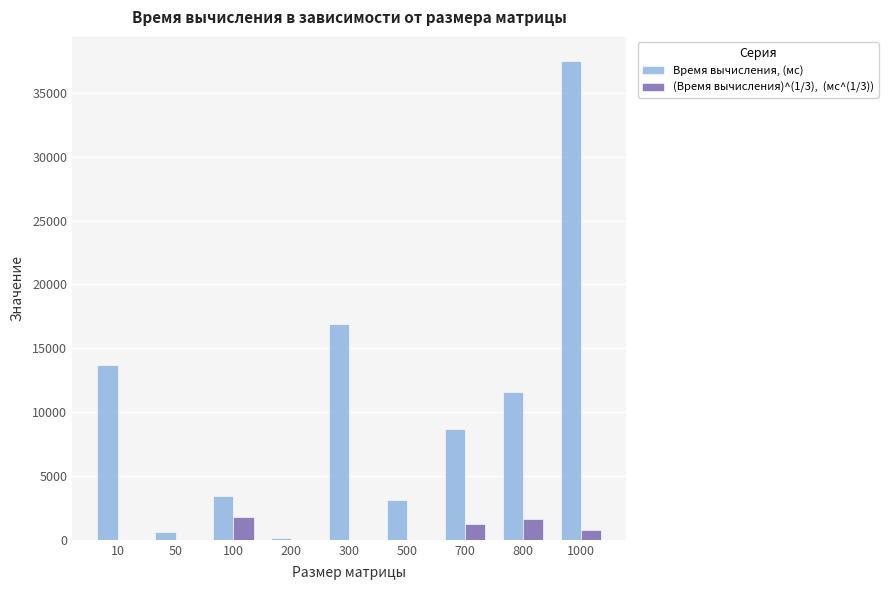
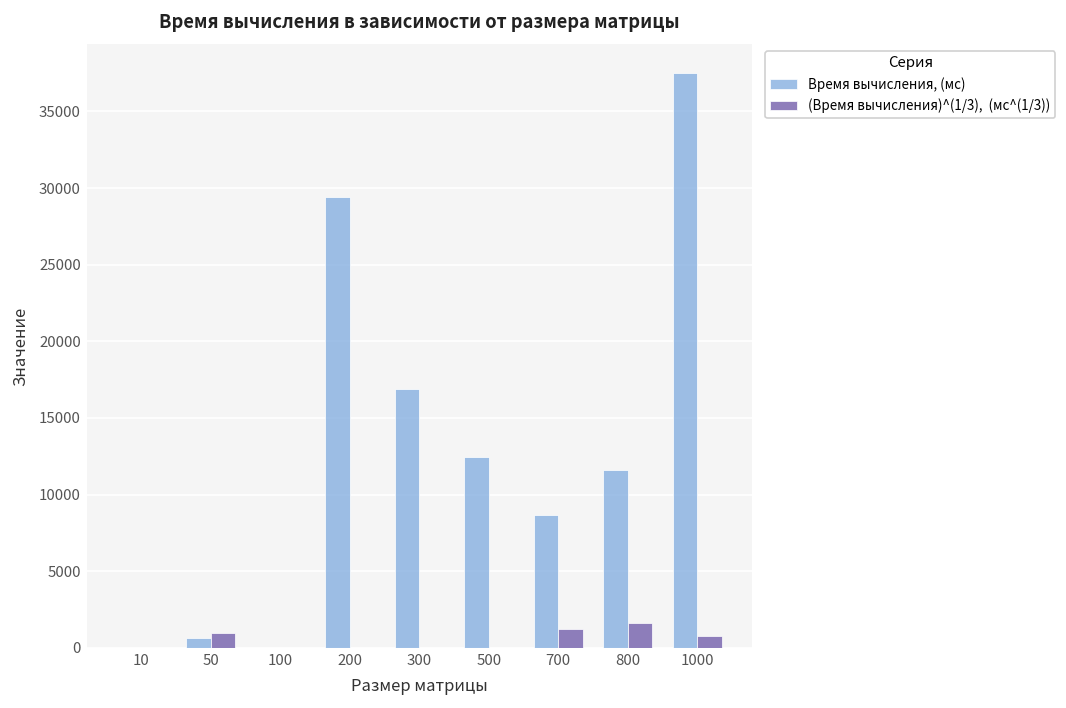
Время вычисления, (мс), 10: 13700 -> 0
(Время вычисления)^(1/3), (мс^(1/3)), 50: 0 -> 1000
Время вычисления, (мс), 100: 3400 -> 0
(Время вычисления)^(1/3), (мс^(1/3)), 100: 1800 -> 0
Время вычисления, (мс), 200: 100 -> 29400
Время вычисления, (мс), 500: 3100 -> 12400
